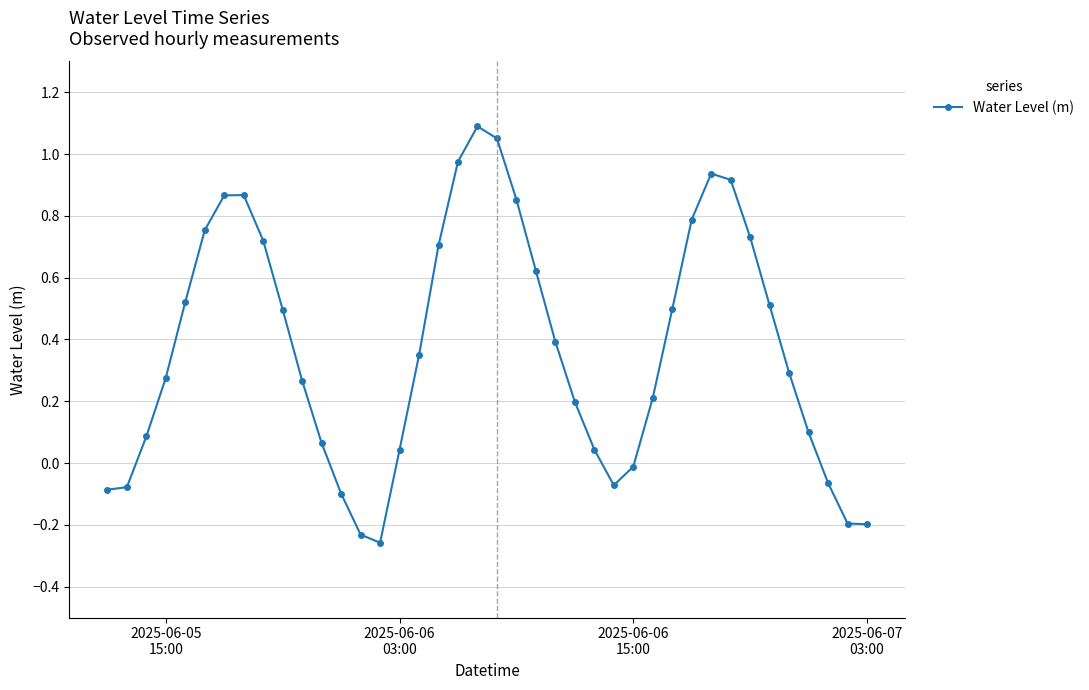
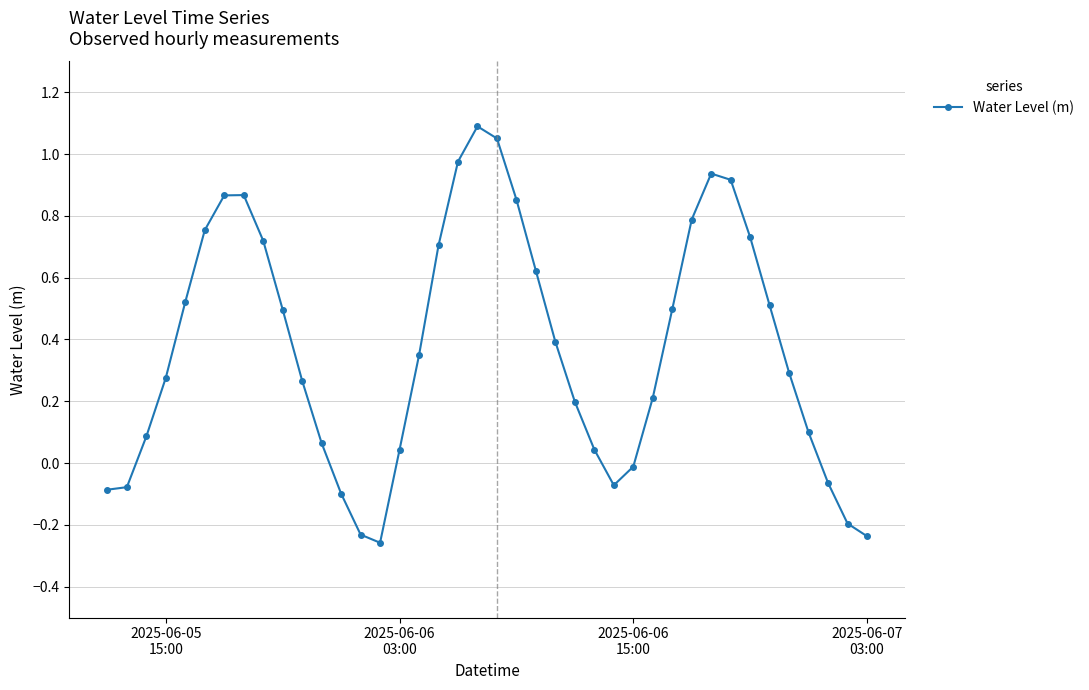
2025-06-07 03:00: -0.20 -> -0.24
